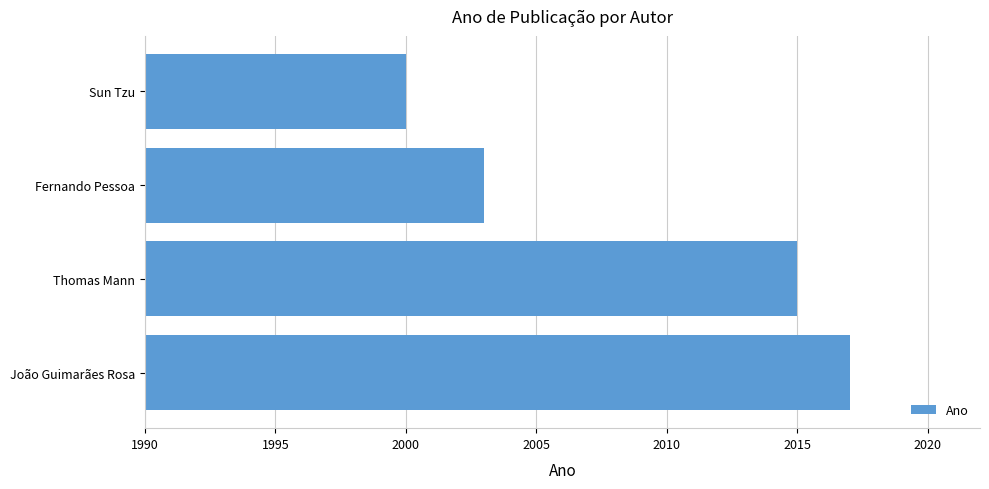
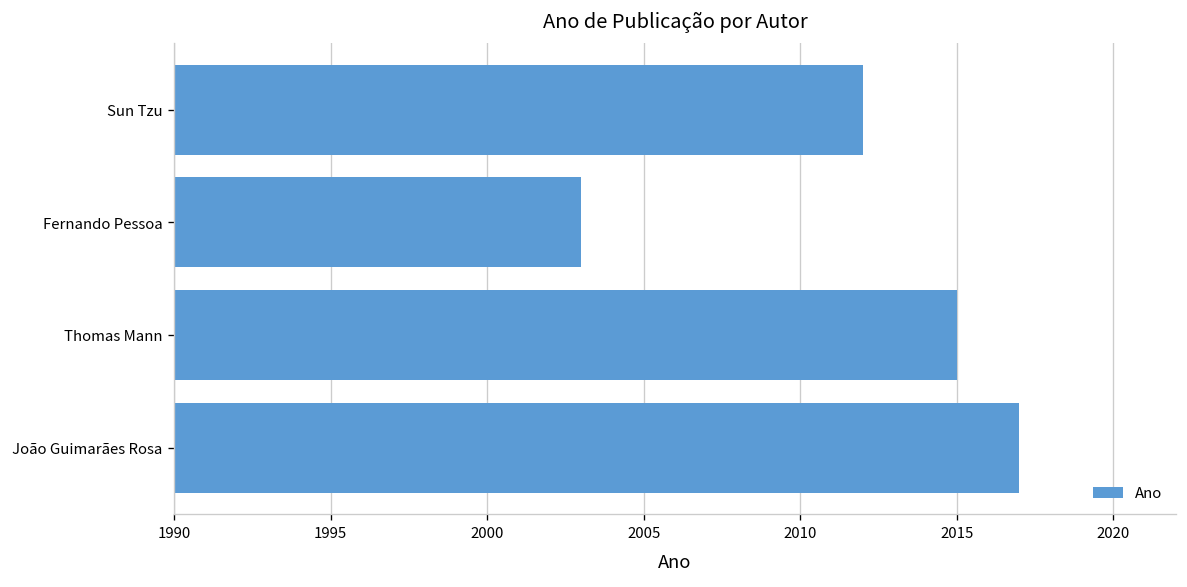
Sun Tzu: 2000 -> 2012
